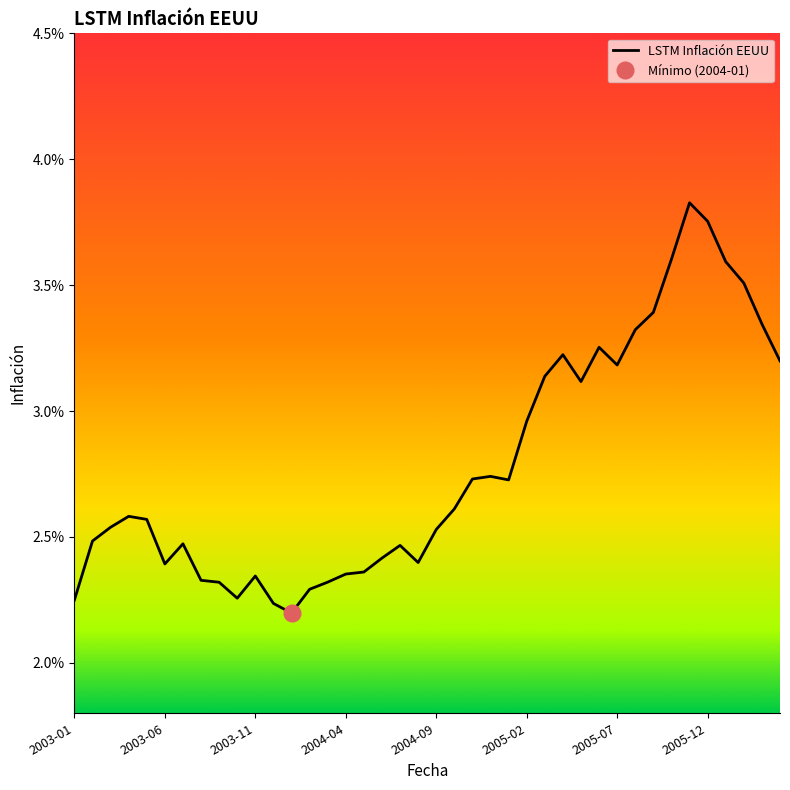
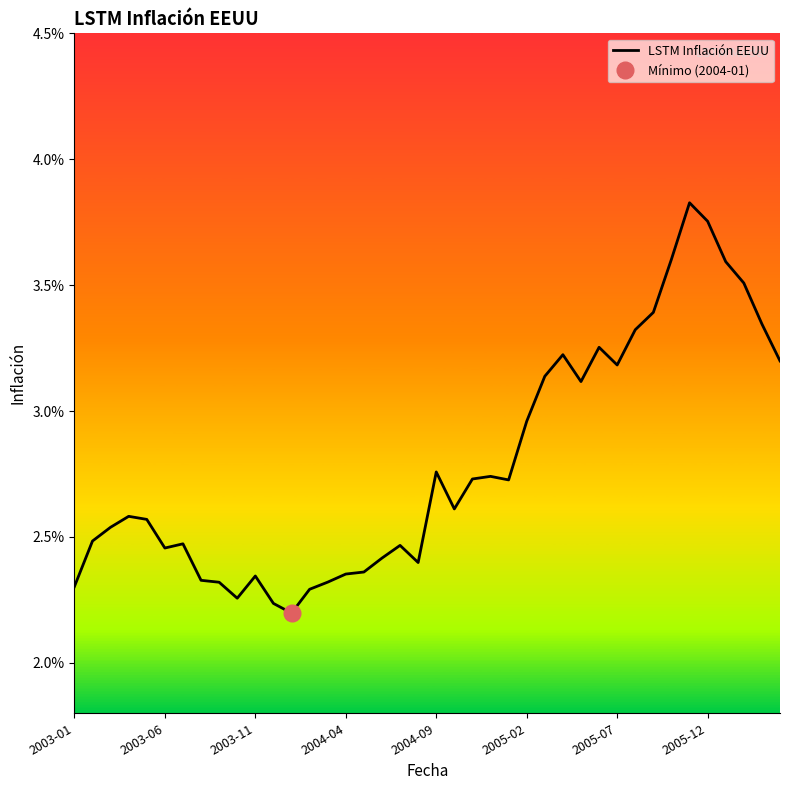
LSTM Inflación EEUU, 2003-01: 2.25% -> 2.30%
LSTM Inflación EEUU, 2003-06: 2.39% -> 2.46%
LSTM Inflación EEUU, 2004-09: 2.53% -> 2.76%
